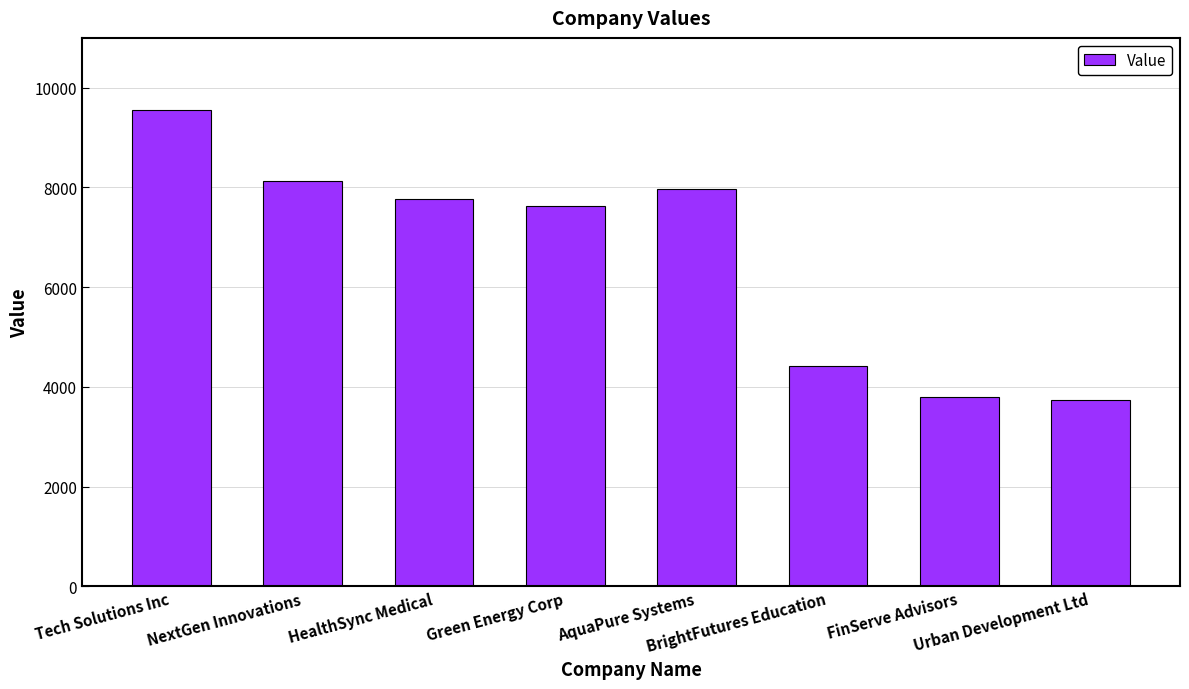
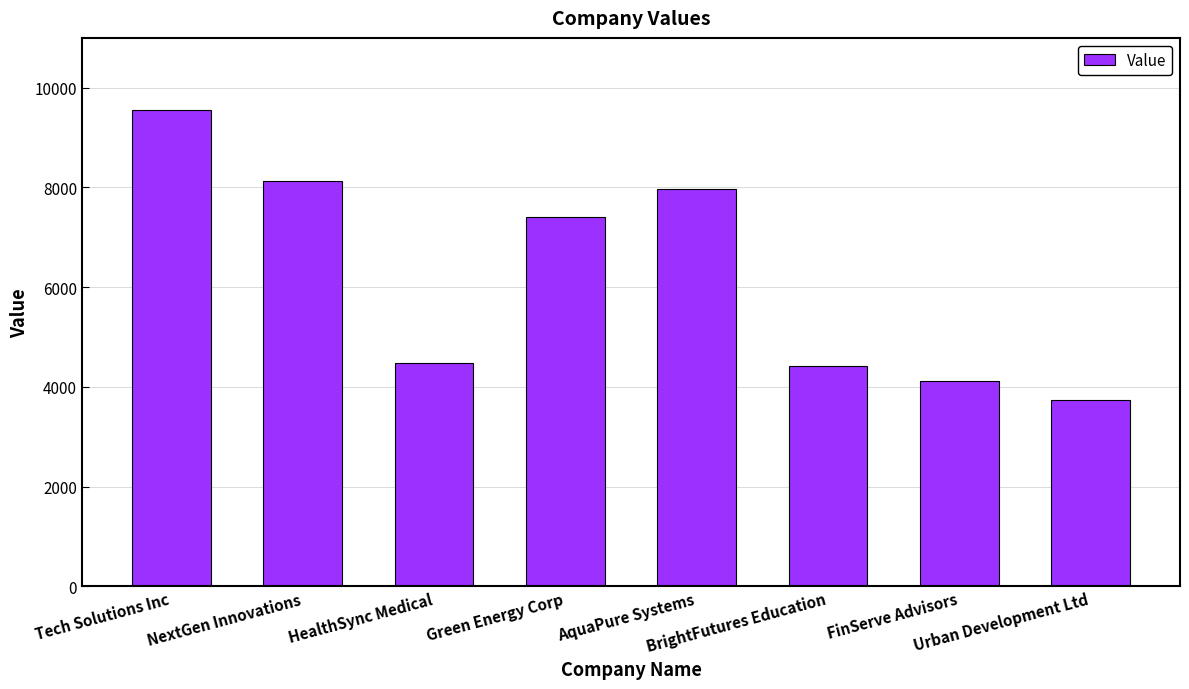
HealthSync Medical: 7800 -> 4500
Green Energy Corp: 7600 -> 7400
FinServe Advisors: 3800 -> 4100
